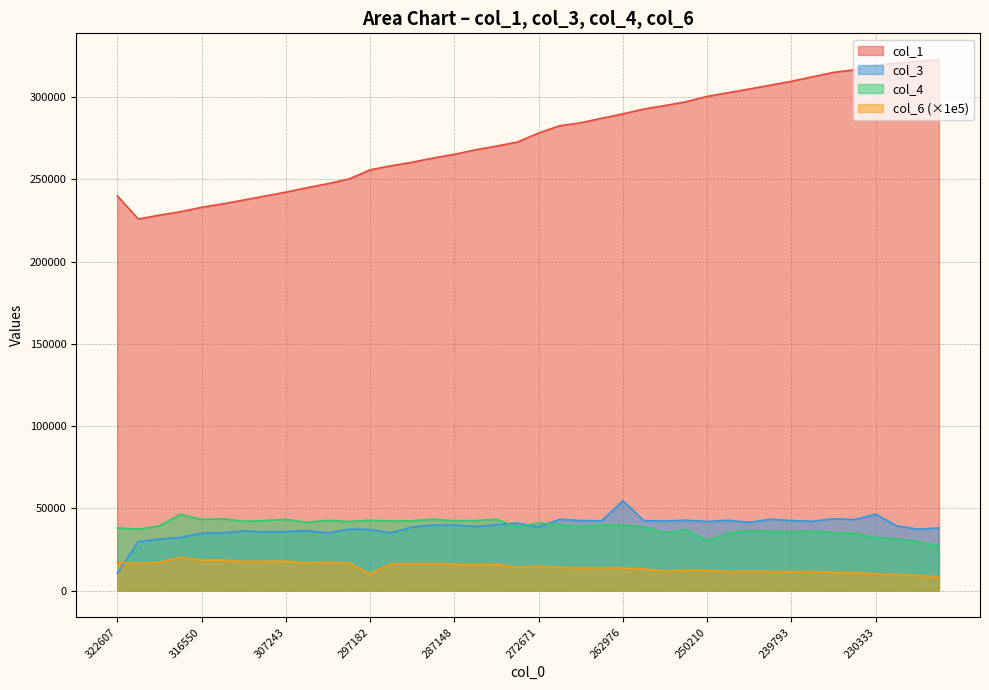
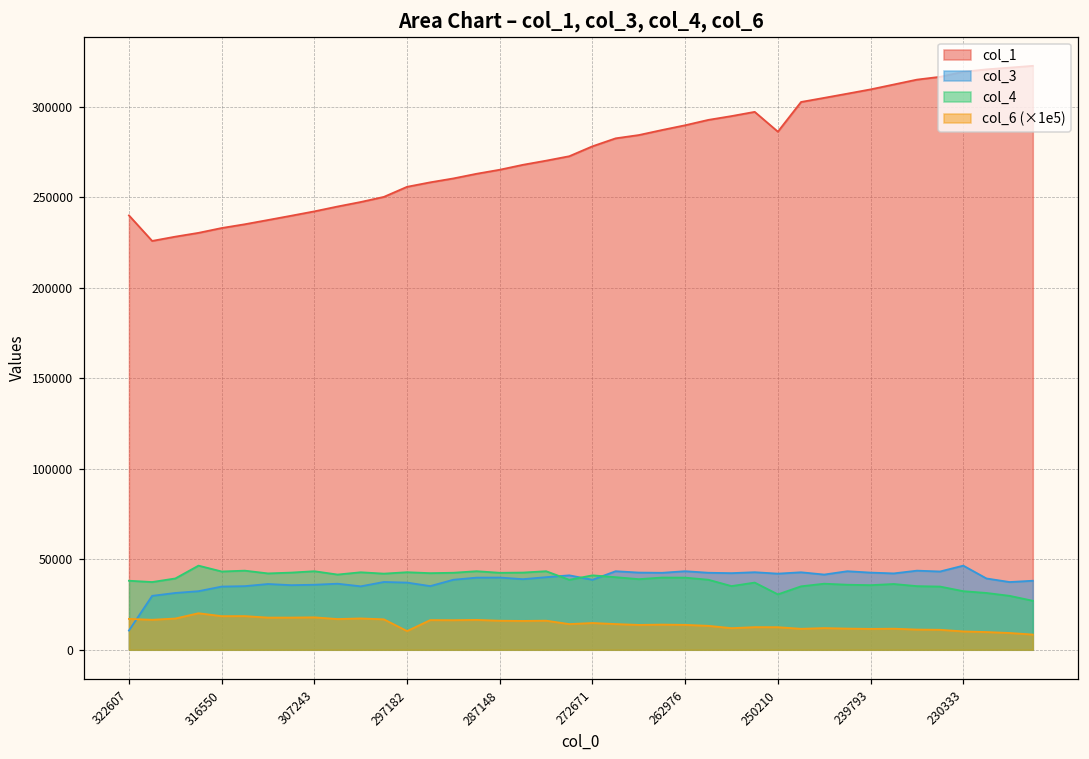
col_3, 262976: 55000 -> 43000
col_1, 250210: 300000 -> 286000
